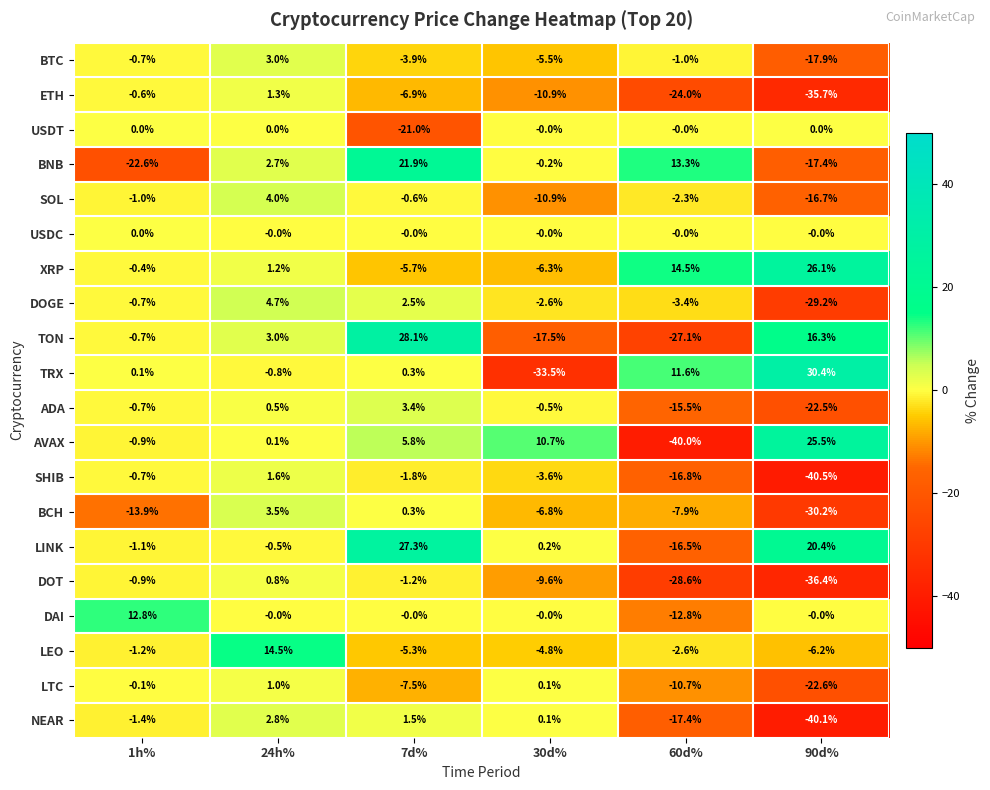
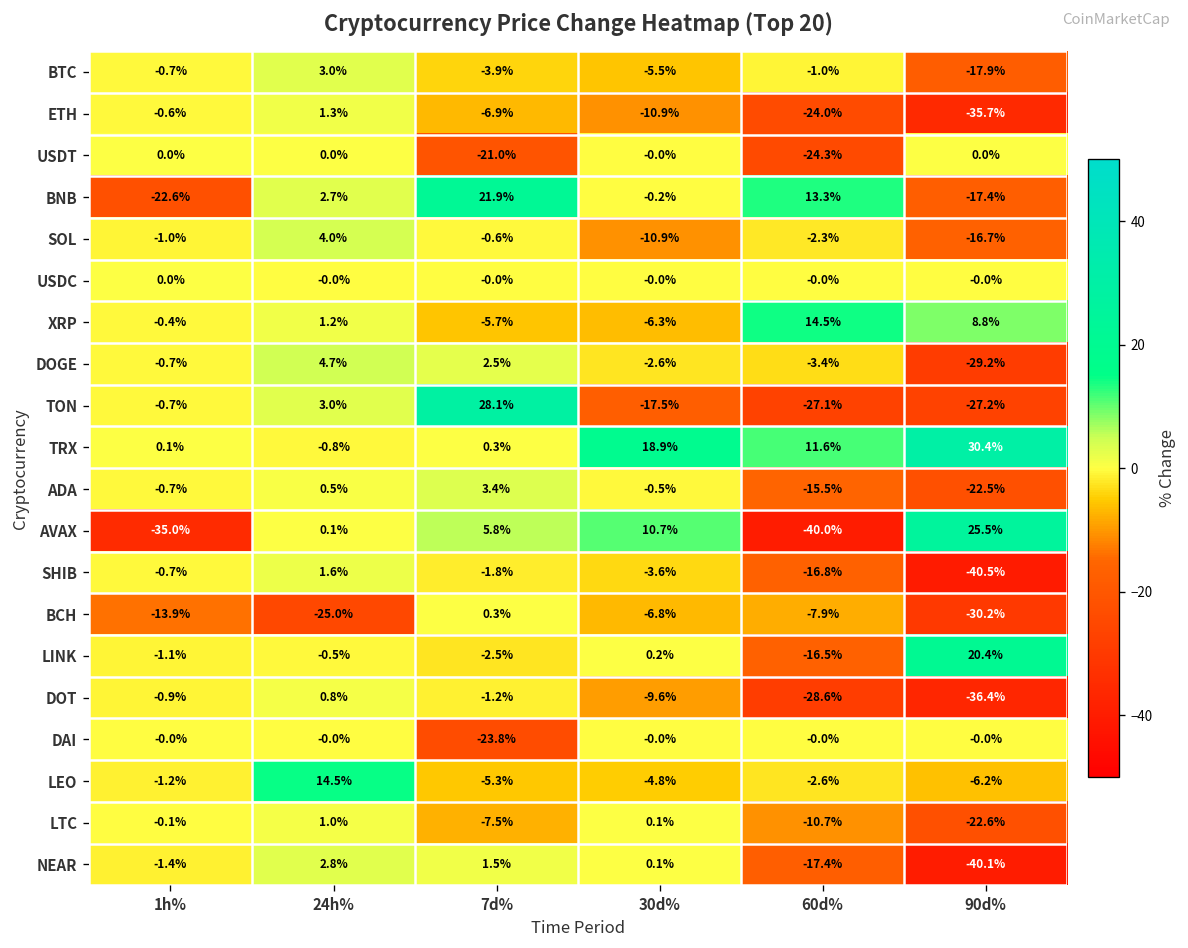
USDT, 60d%: -0.0% -> -24.3%
XRP, 90d%: 26.1% -> 8.8%
TON, 90d%: 16.3% -> -27.2%
TRX, 30d%: -33.5% -> 18.9%
AVAX, 1h%: -0.9% -> -35.0%
BCH, 24h%: 3.5% -> -25.0%
LINK, 7d%: 27.3% -> -2.5%
DAI, 1h%: 12.8% -> -0.0%
DAI, 7d%: -0.0% -> -23.8%
DAI, 60d%: -12.8% -> -0.0%
